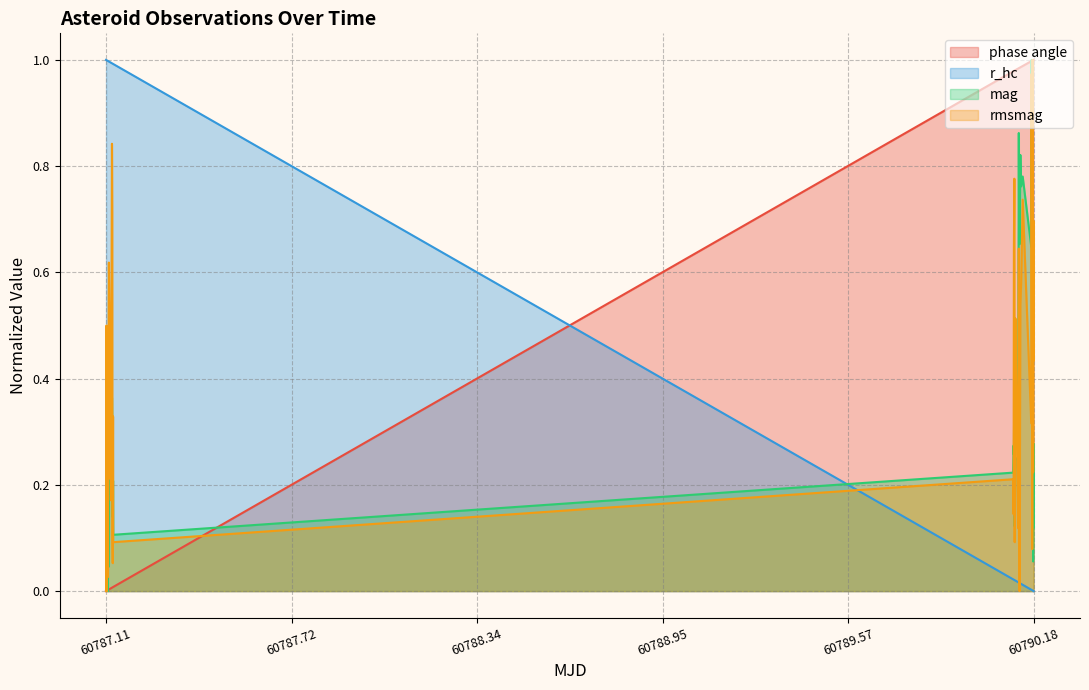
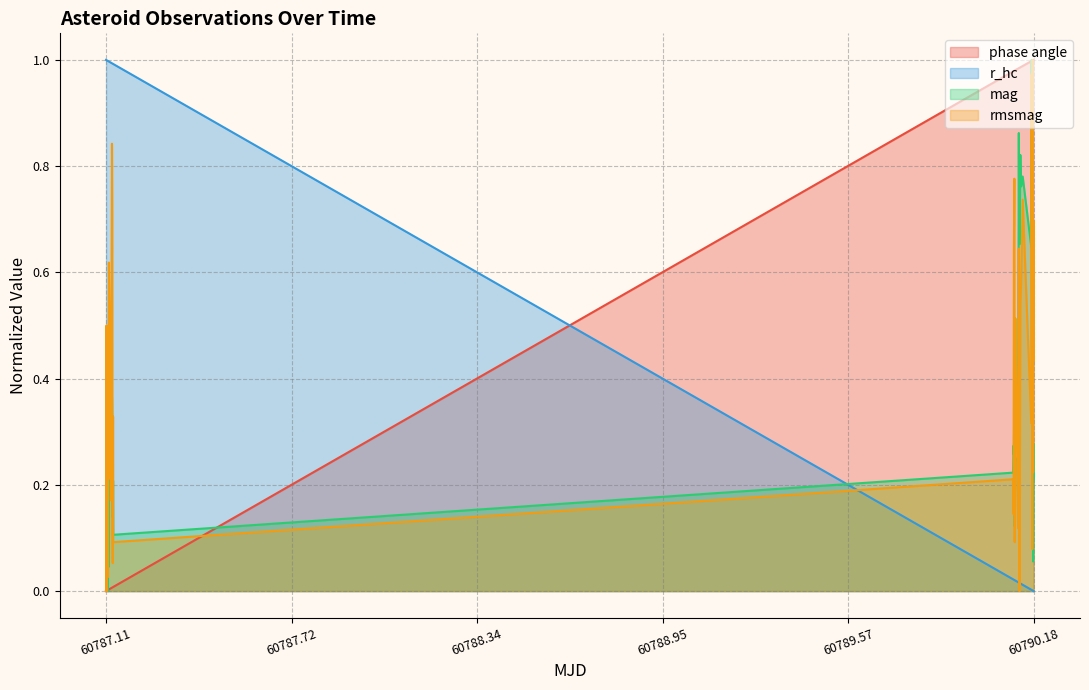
mag, 60790.18: 0.12 -> 0.21
